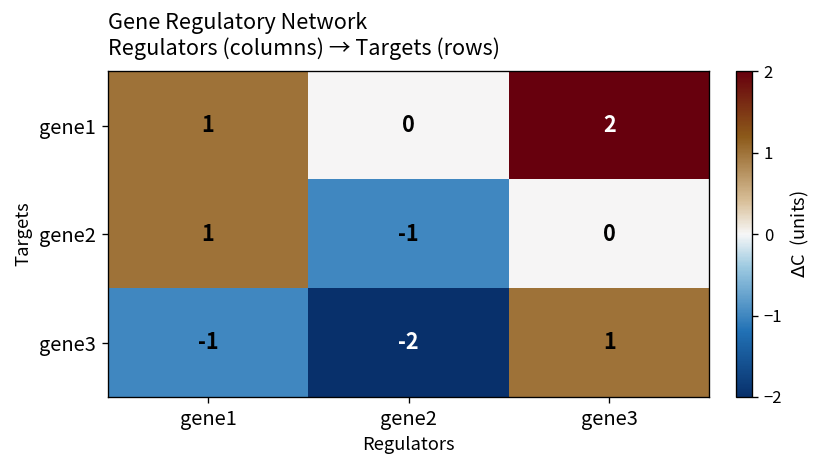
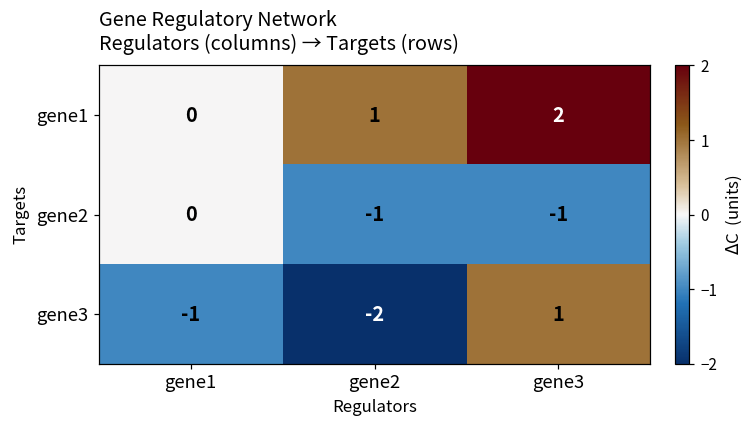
gene1, gene1: 1 -> 0
gene1, gene2: 0 -> 1
gene2, gene1: 1 -> 0
gene2, gene3: 0 -> -1
